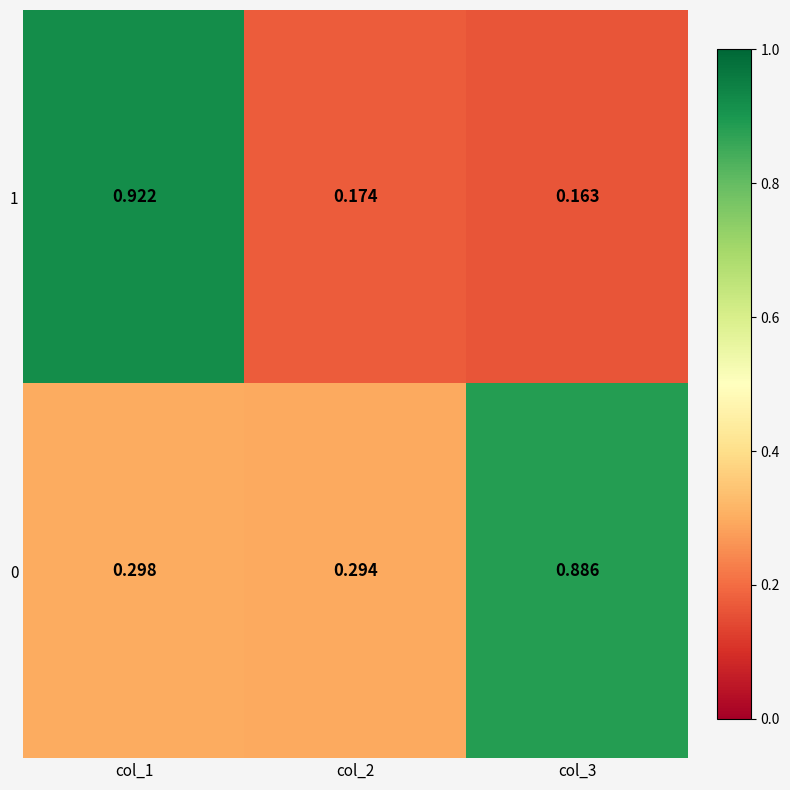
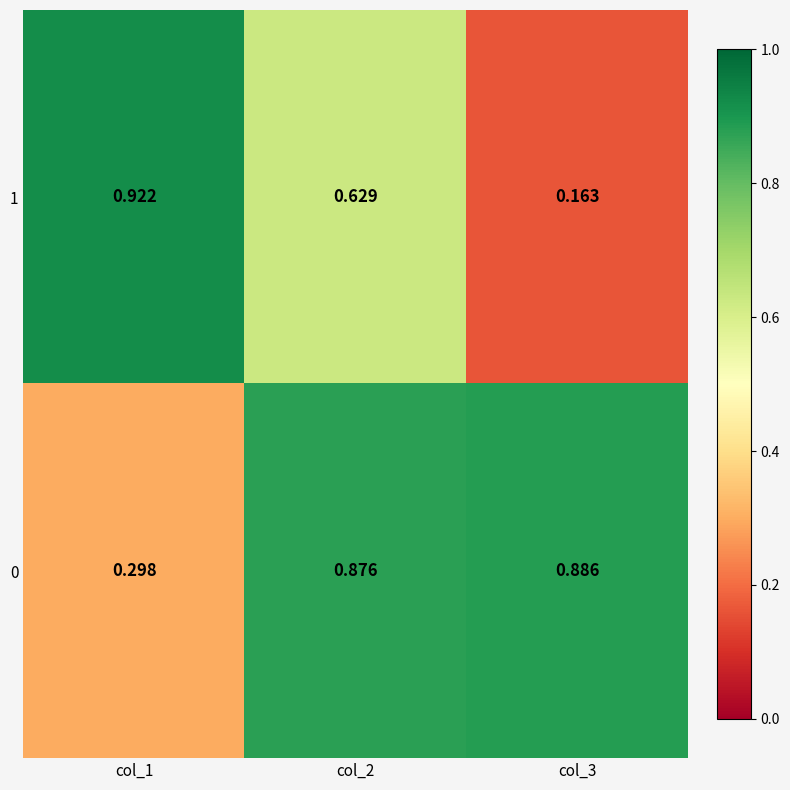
1, col_2: 0.174 -> 0.629
0, col_2: 0.294 -> 0.876
